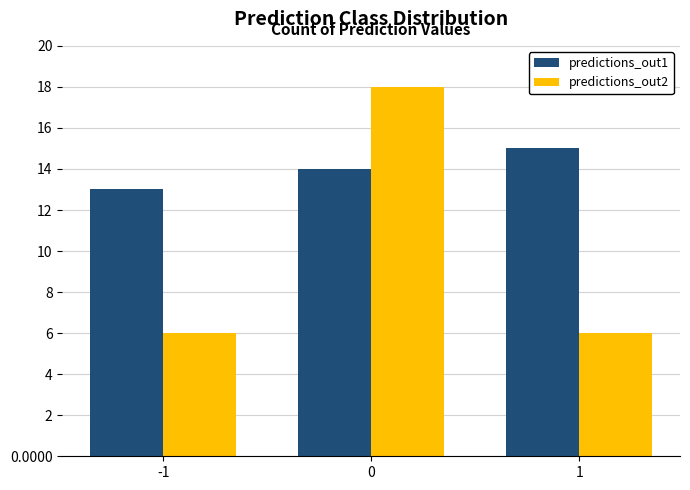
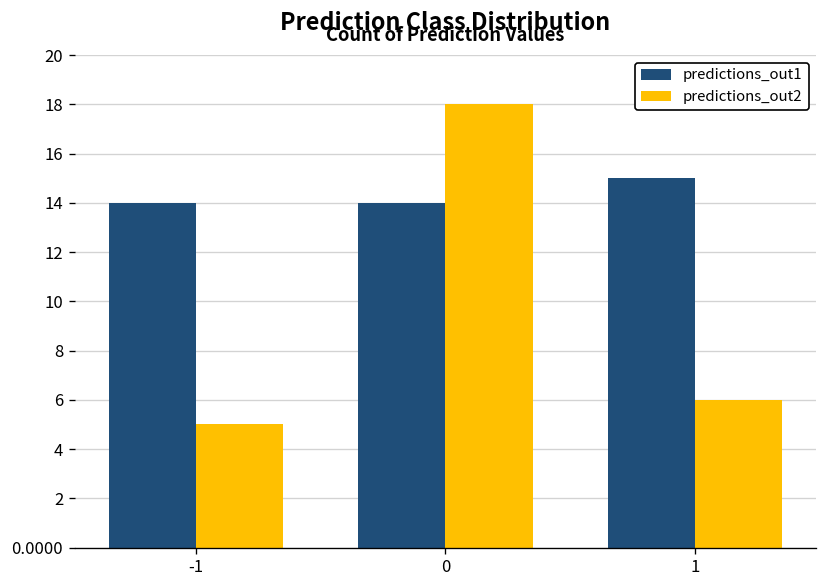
predictions_out1, -1: 13 -> 14
predictions_out2, -1: 6 -> 5
